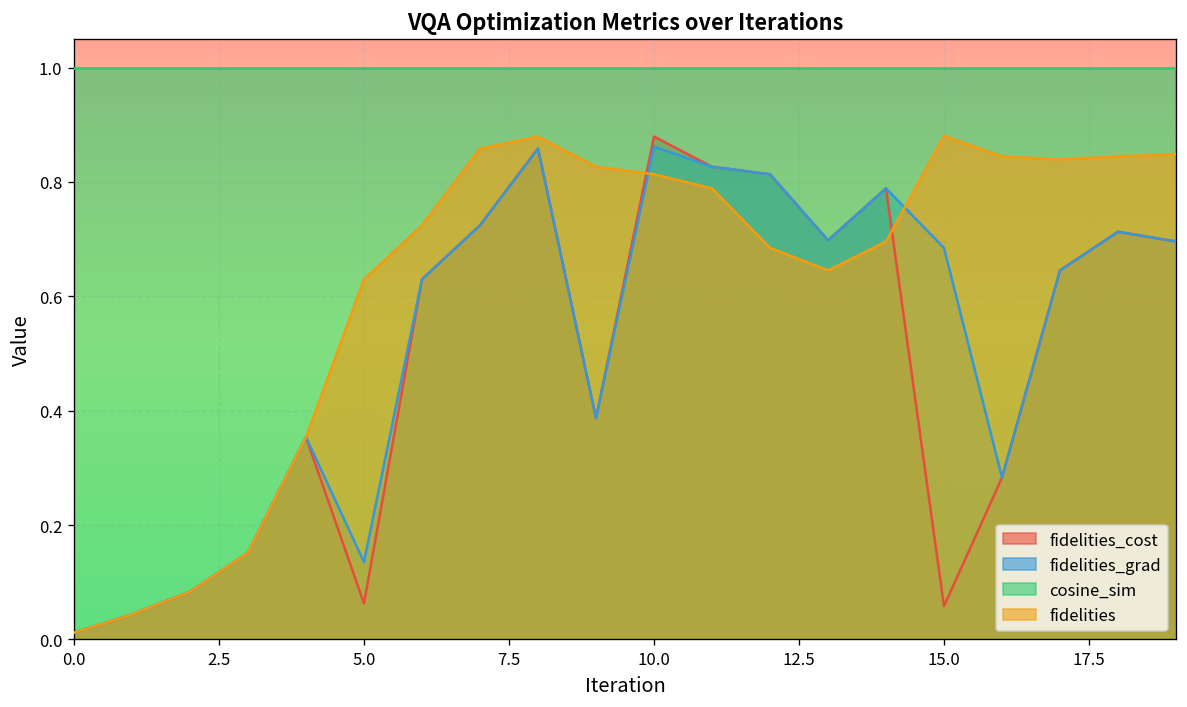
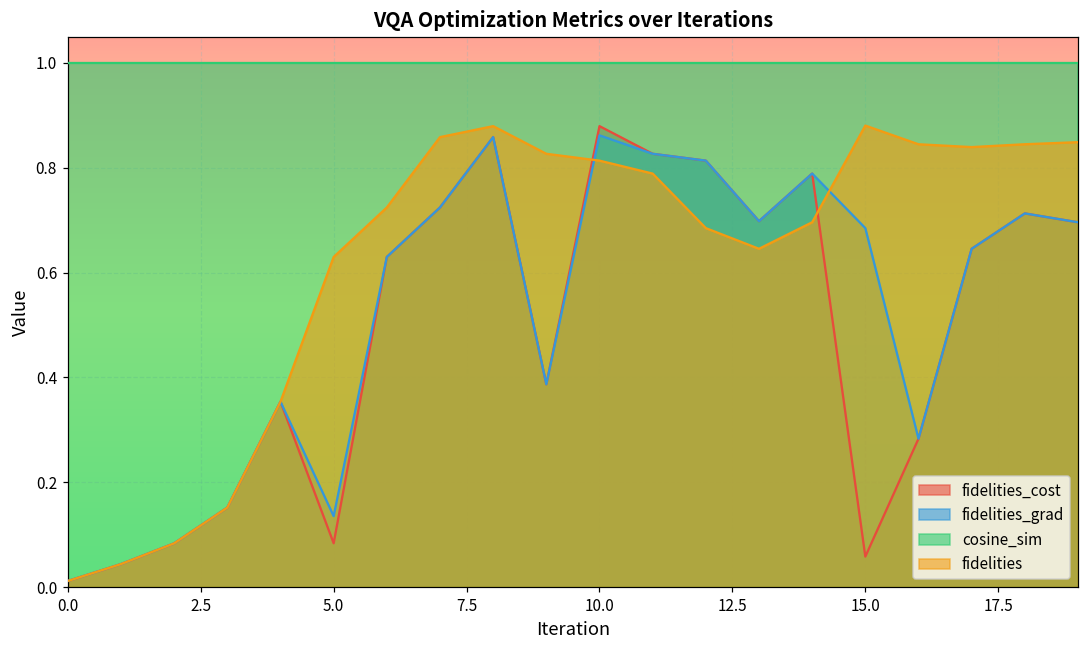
fidelities_cost, 5.0: 0.06 -> 0.08
